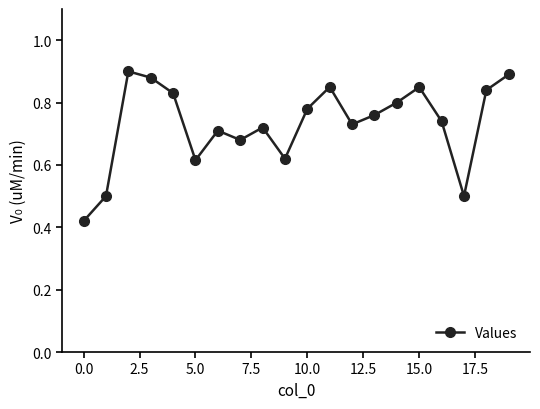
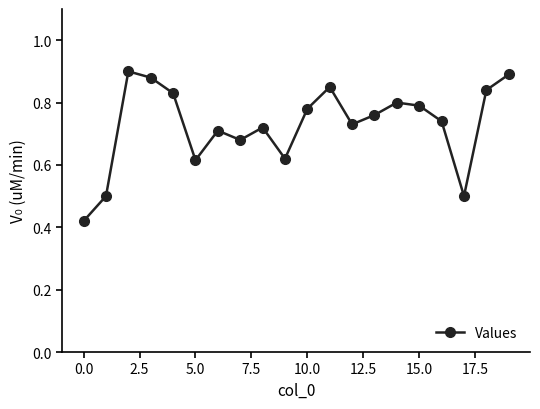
15.0: 0.85 -> 0.79
